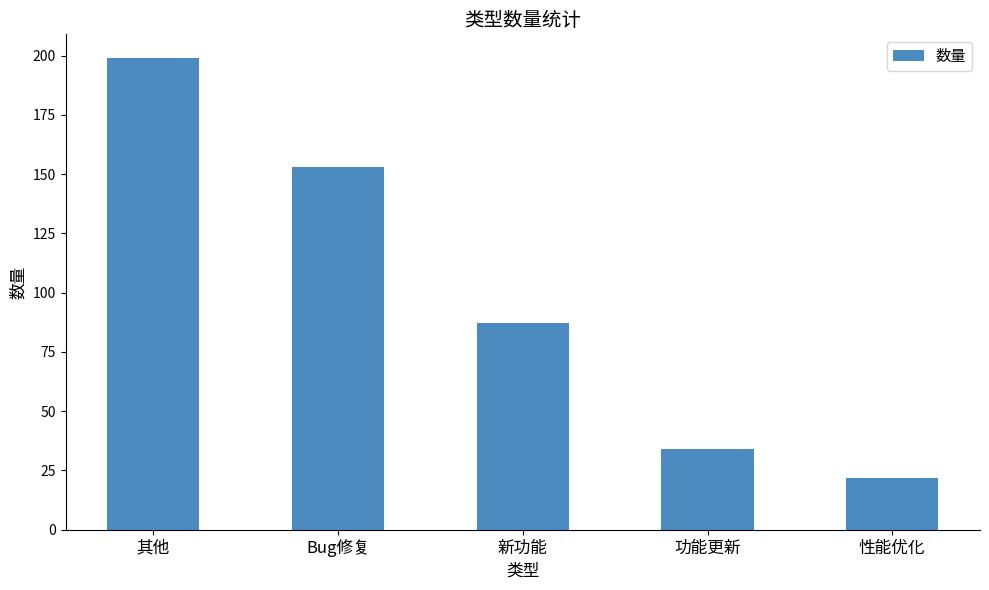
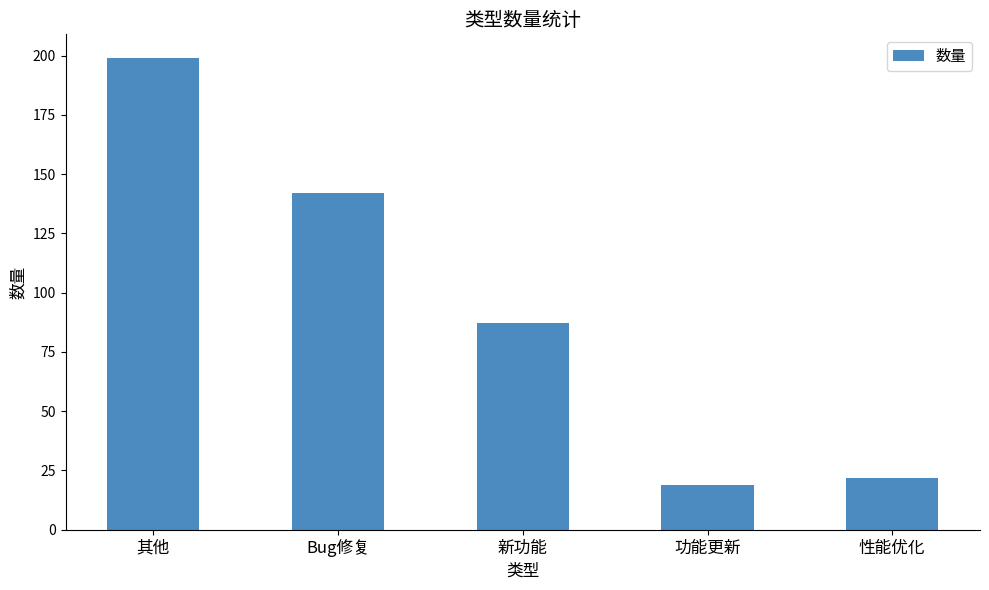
Bug修复: 153 -> 142
功能更新: 34 -> 19
